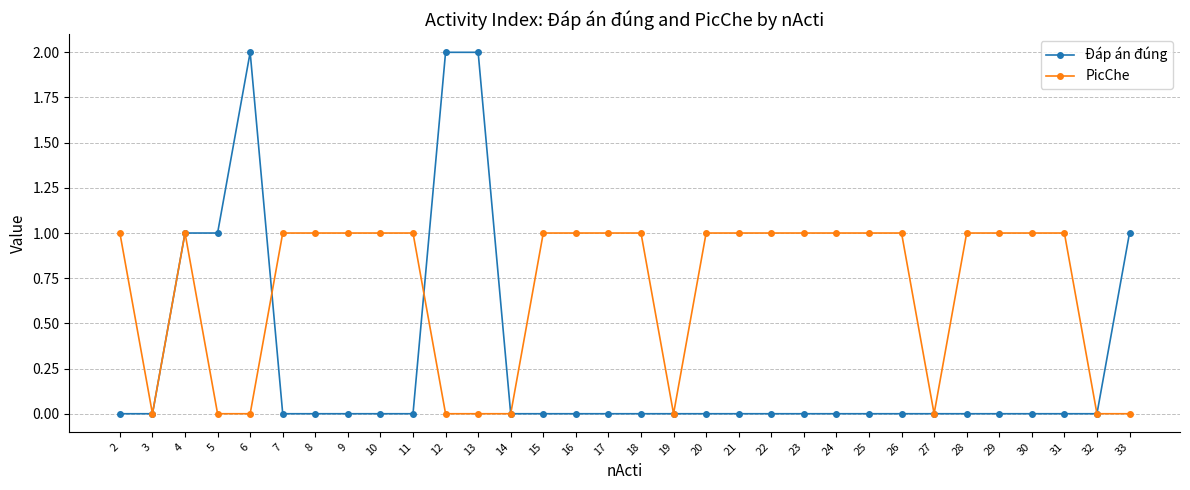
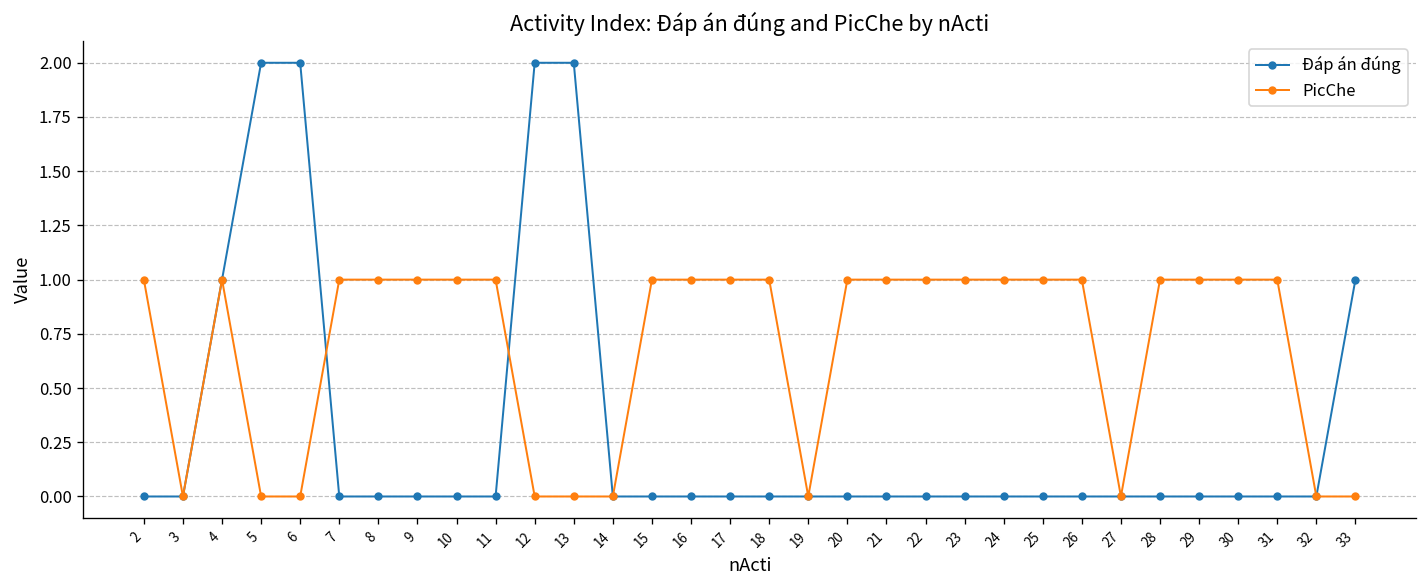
Đáp án đúng, 5: 1 -> 2
